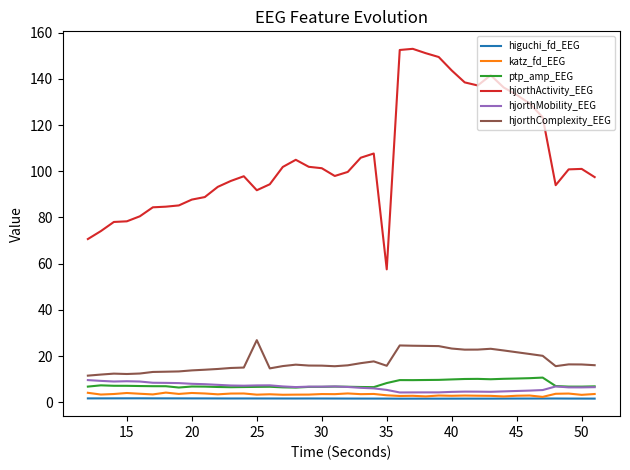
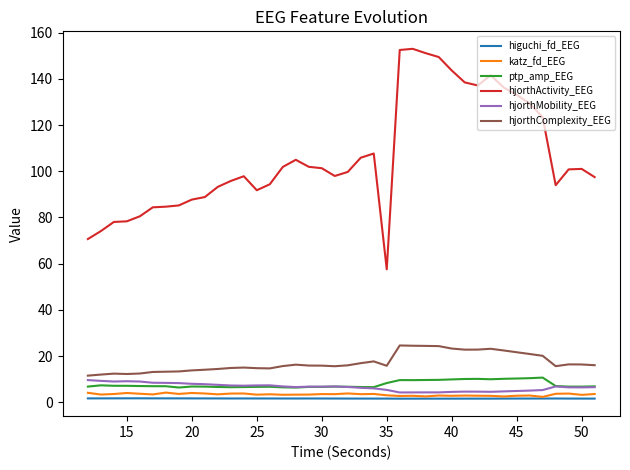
hjorthComplexity_EEG, 25: 27 -> 15
